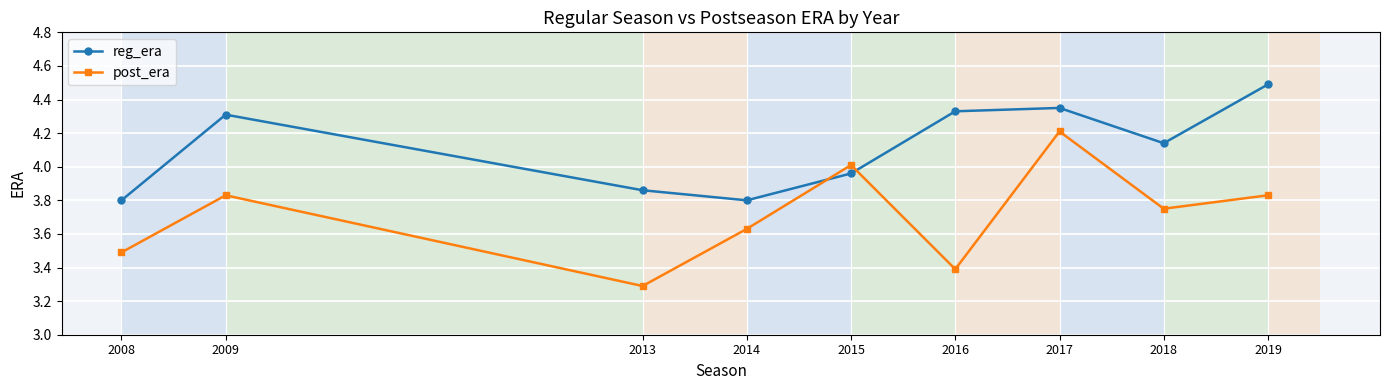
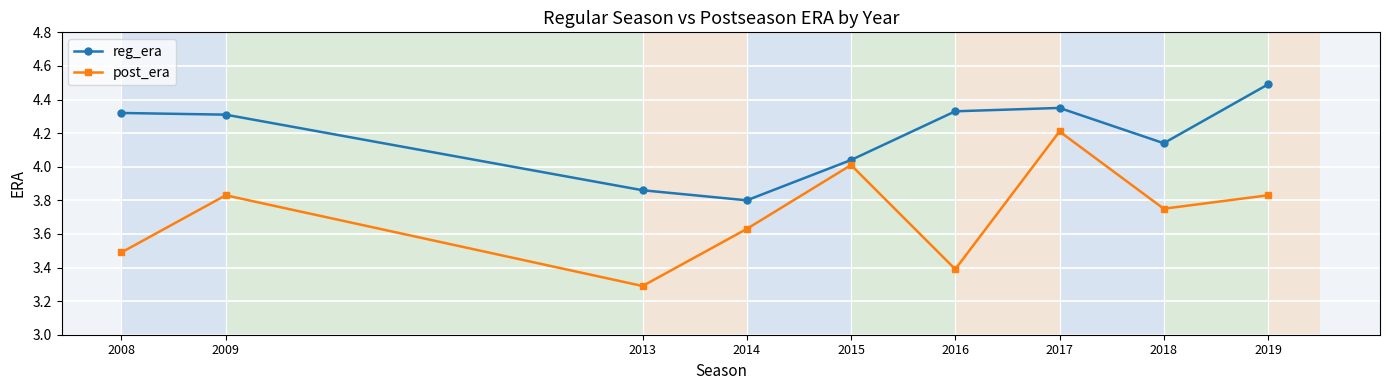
reg_era, 2008: 3.80 -> 4.32
reg_era, 2015: 3.96 -> 4.04
